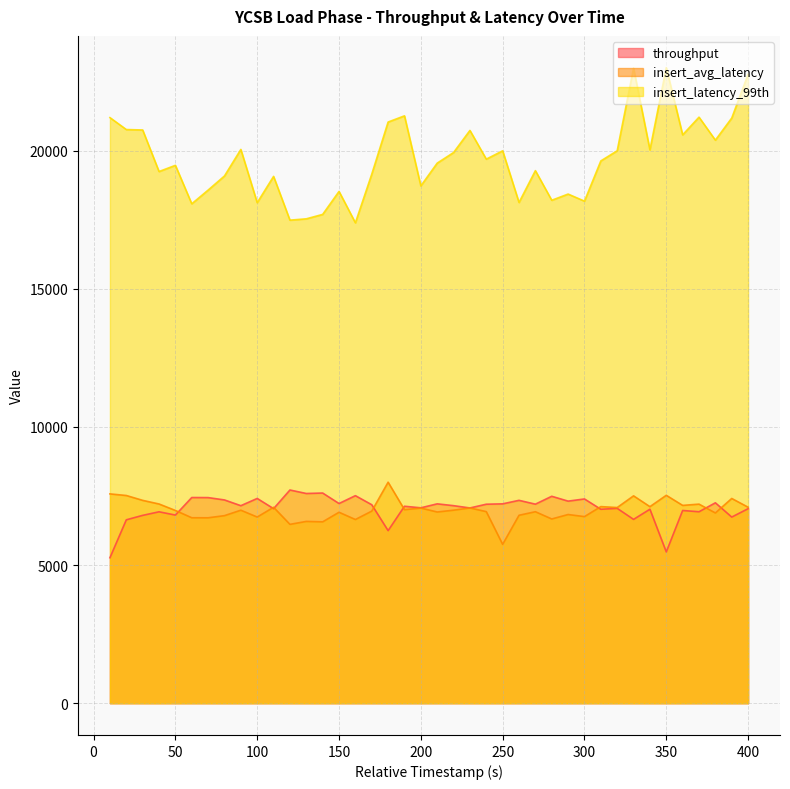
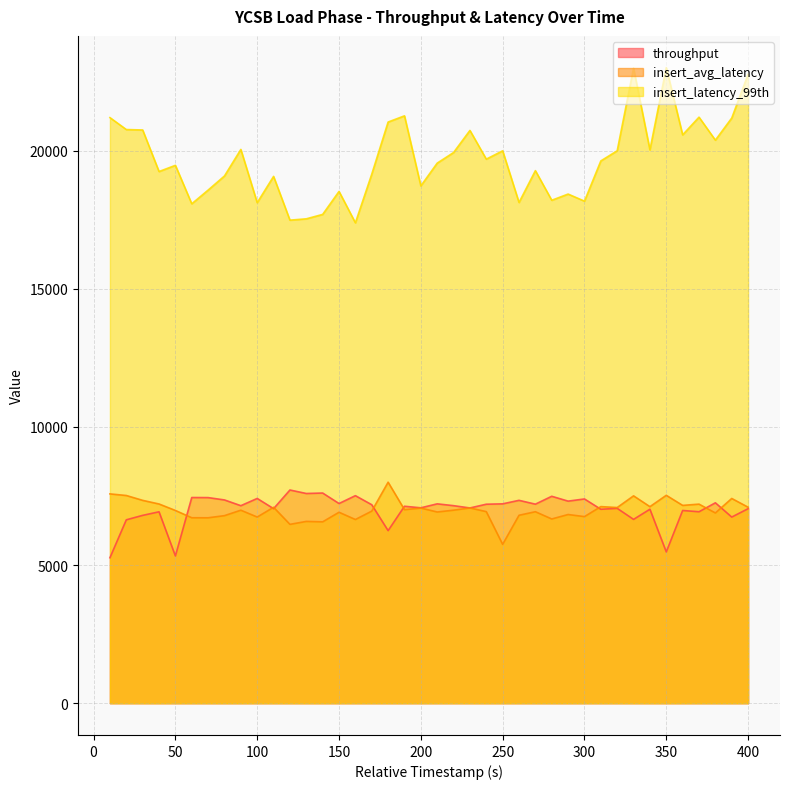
throughput, 50: 6800 -> 5300
